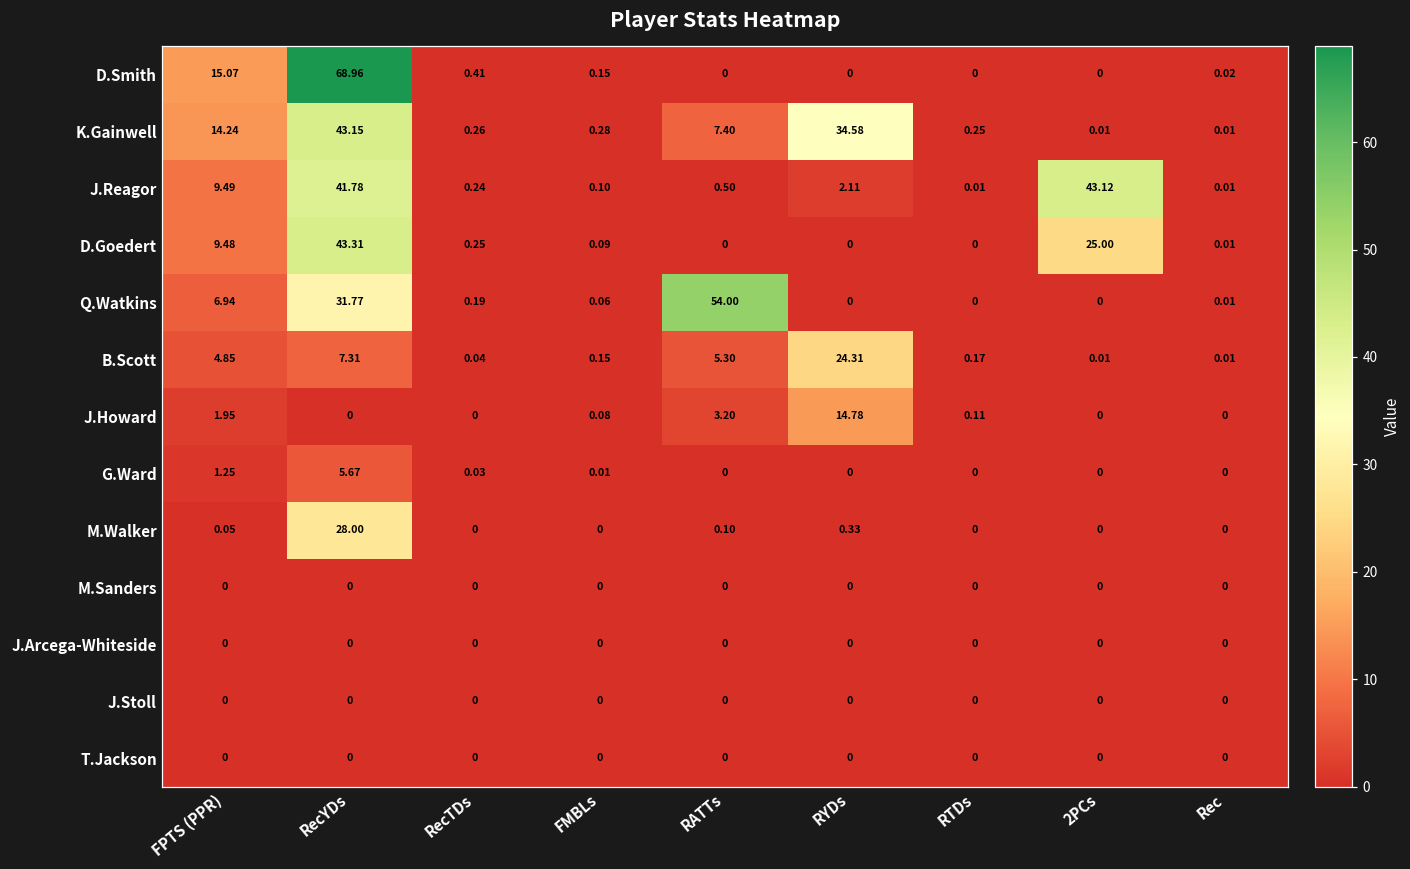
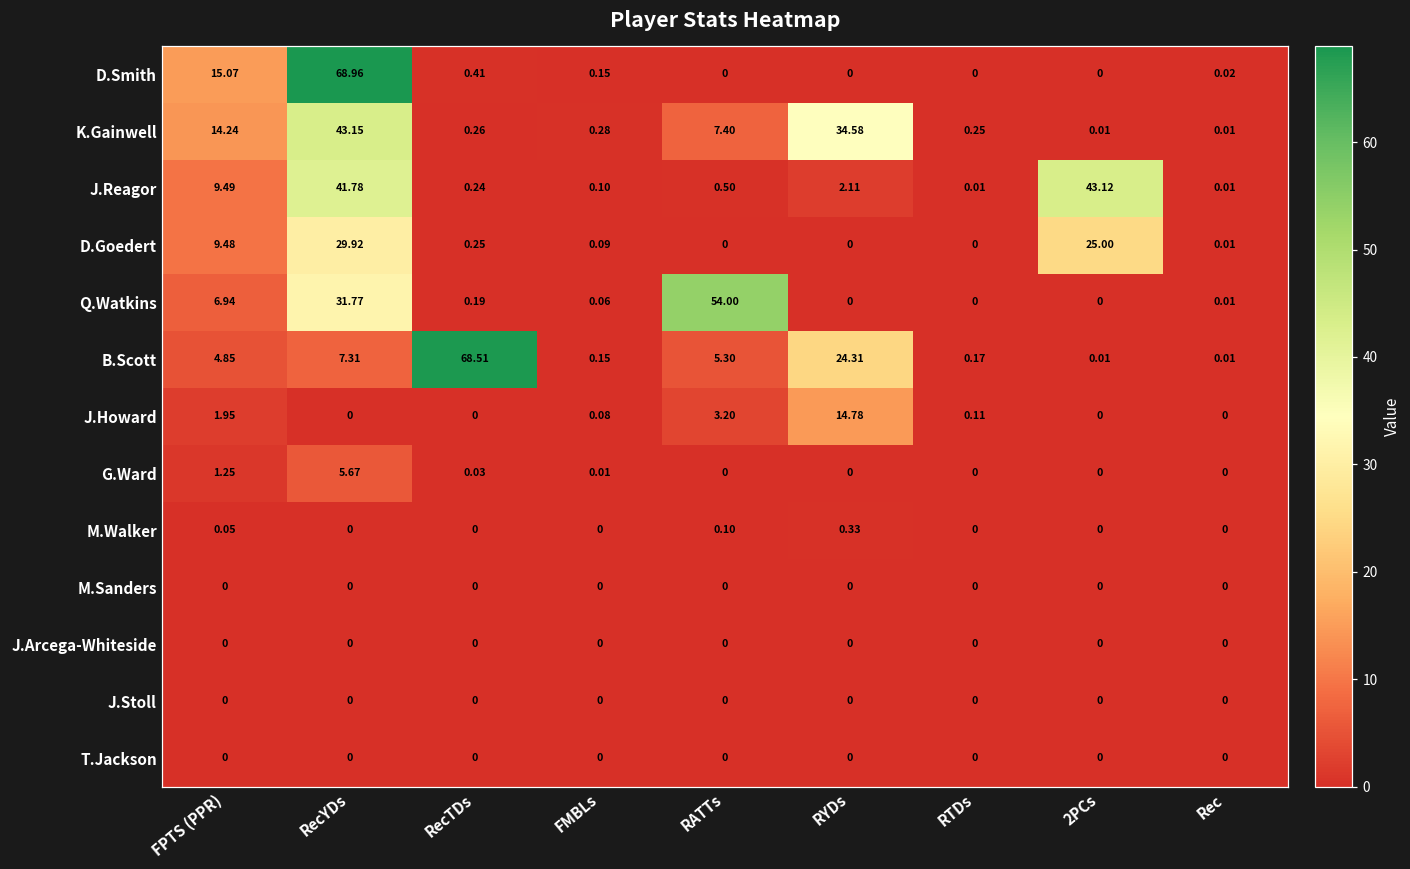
D.Goedert, RecYDs: 43.31 -> 29.92
B.Scott, RecTDs: 0.04 -> 68.51
M.Walker, RecYDs: 28.00 -> 0
